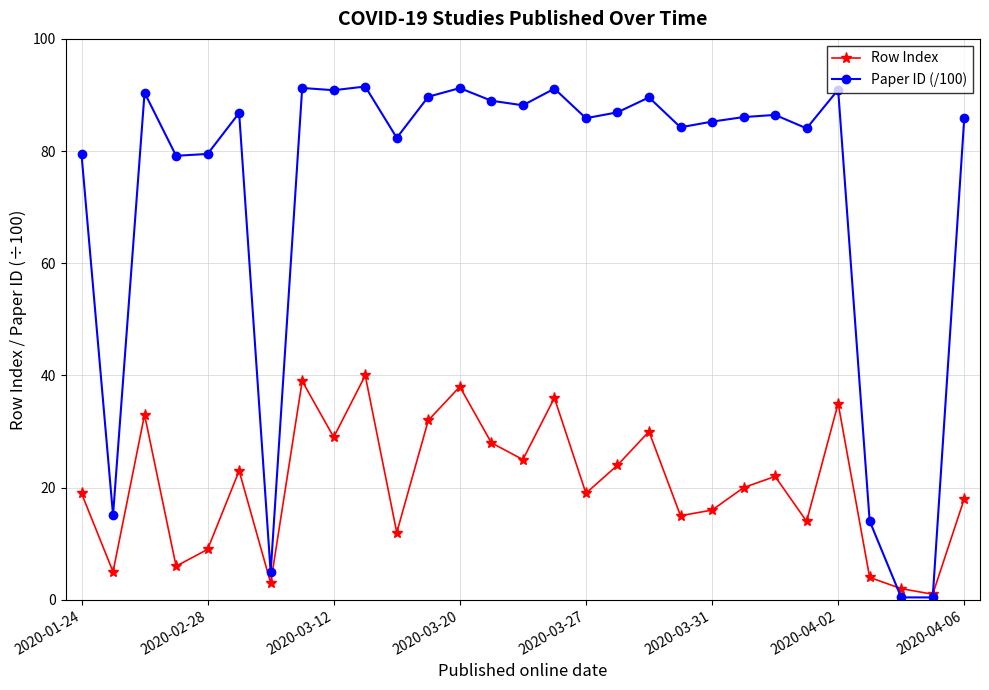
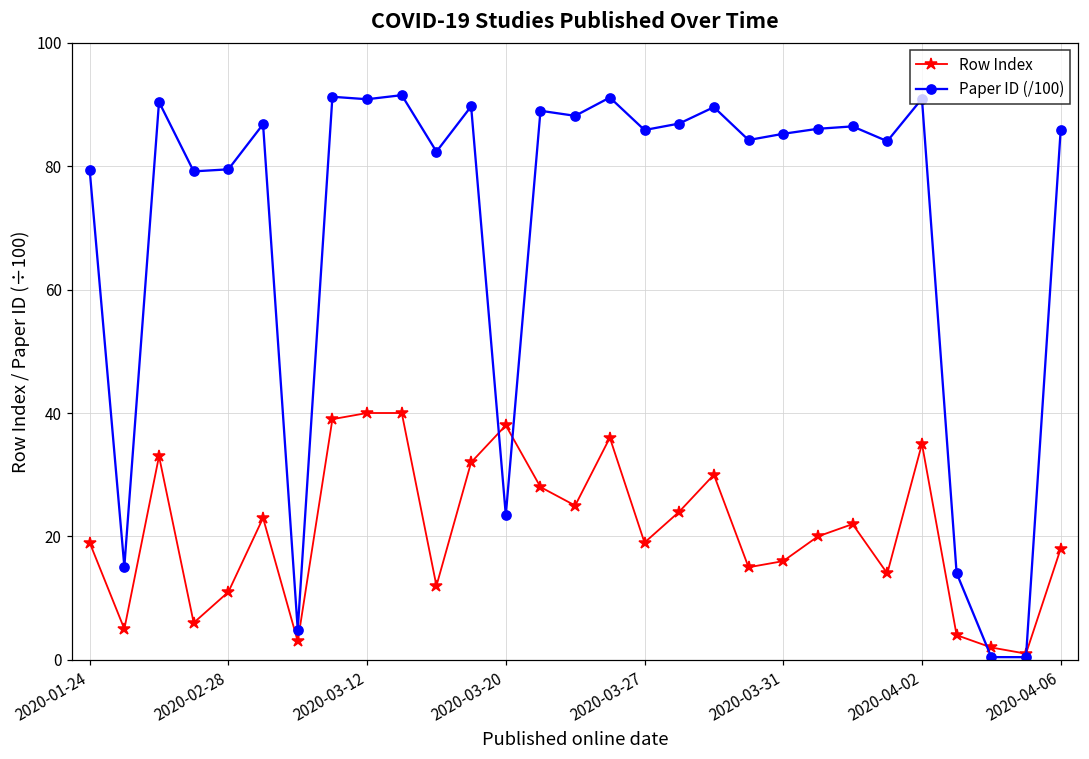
Row Index, 2020-02-28: 9 -> 11
Row Index, 2020-03-12: 29 -> 40
Paper ID (/100), 2020-03-20: 91 -> 23
